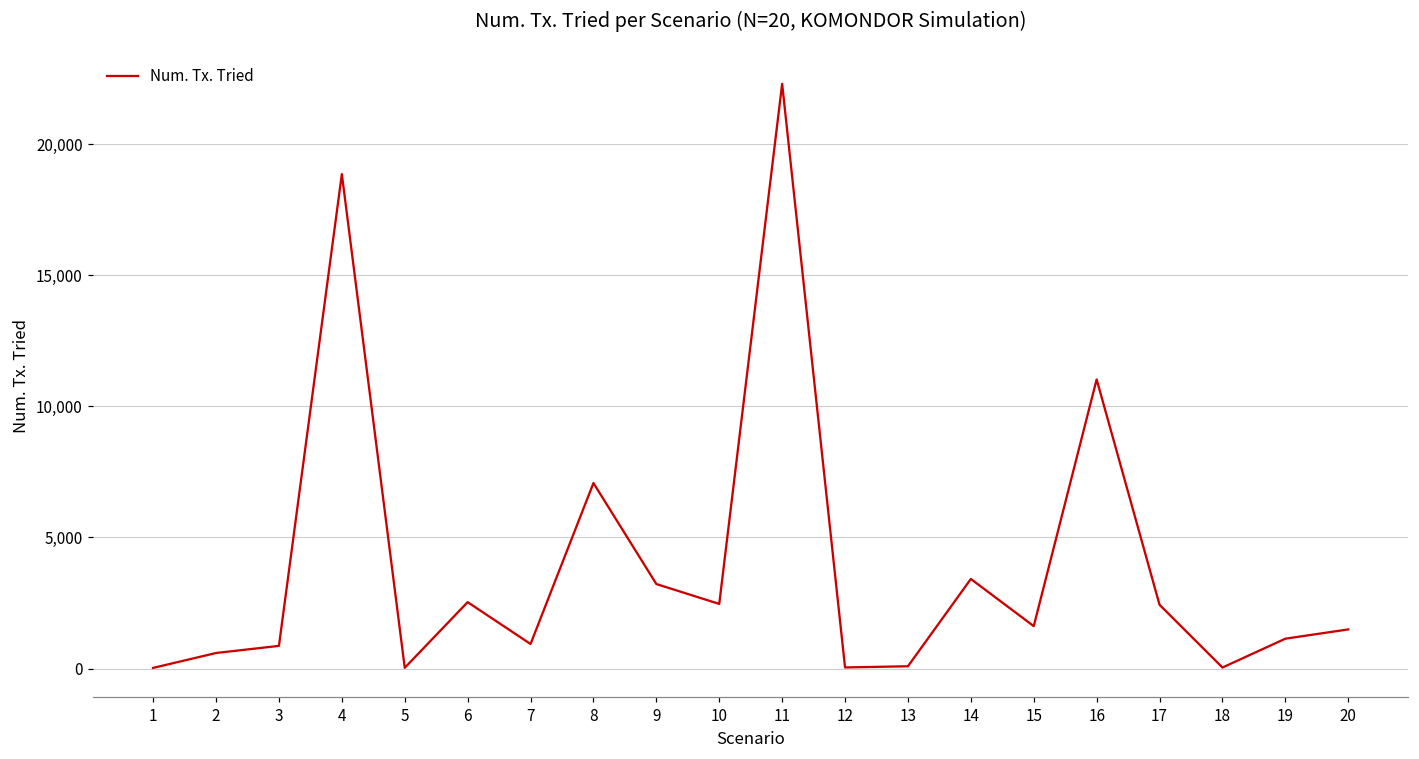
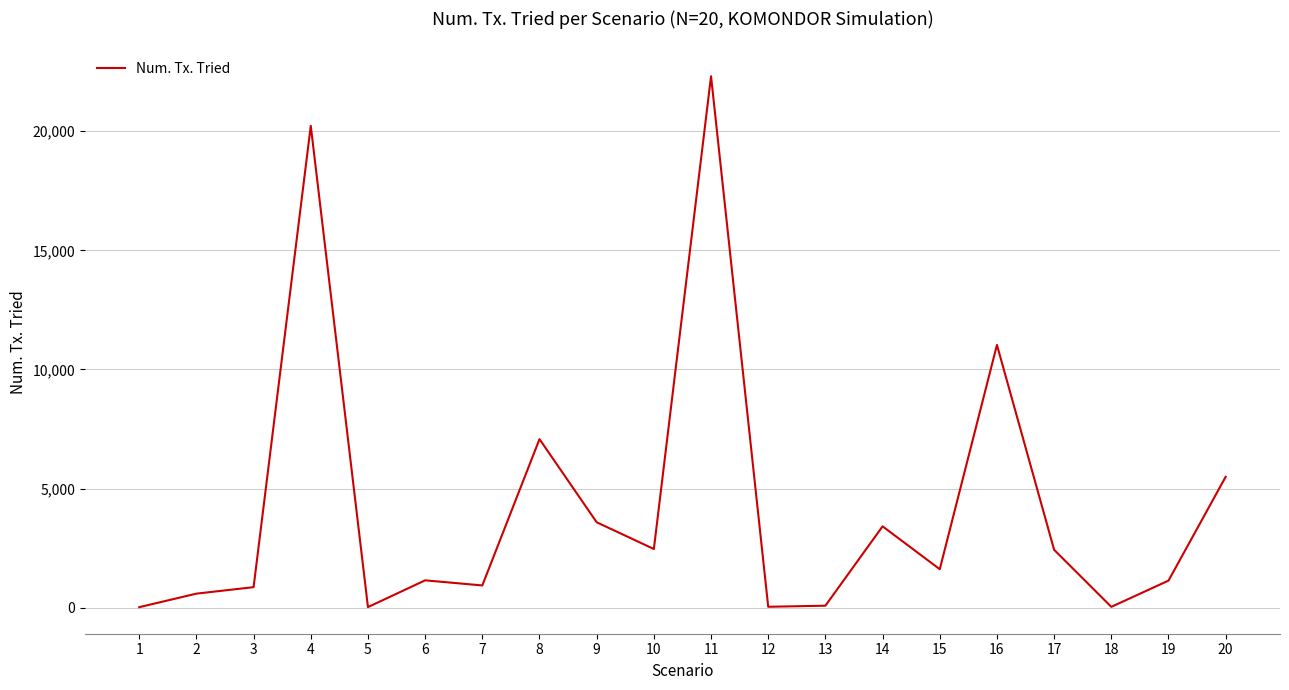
4: 18,900 -> 20,200
6: 2,500 -> 1,200
9: 3,200 -> 3,600
20: 1,500 -> 5,500
